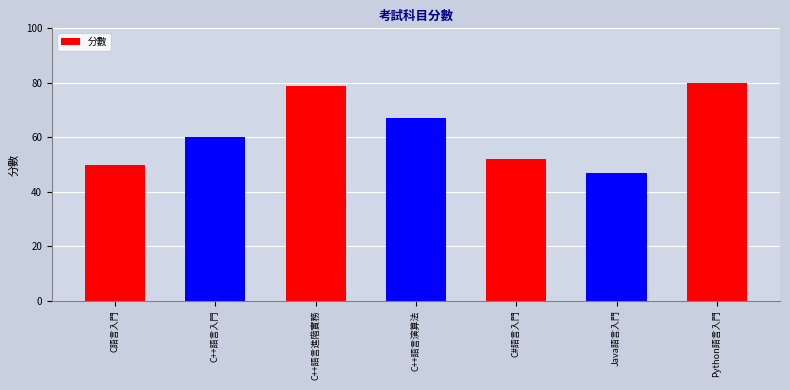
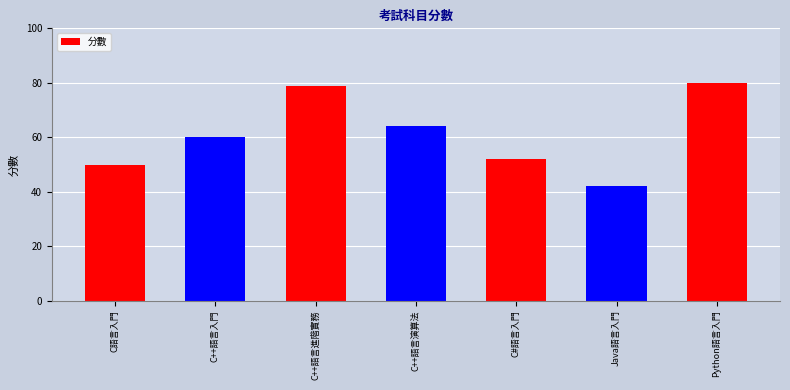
C++語言演算法: 67 -> 64
Java語言入門: 47 -> 42
